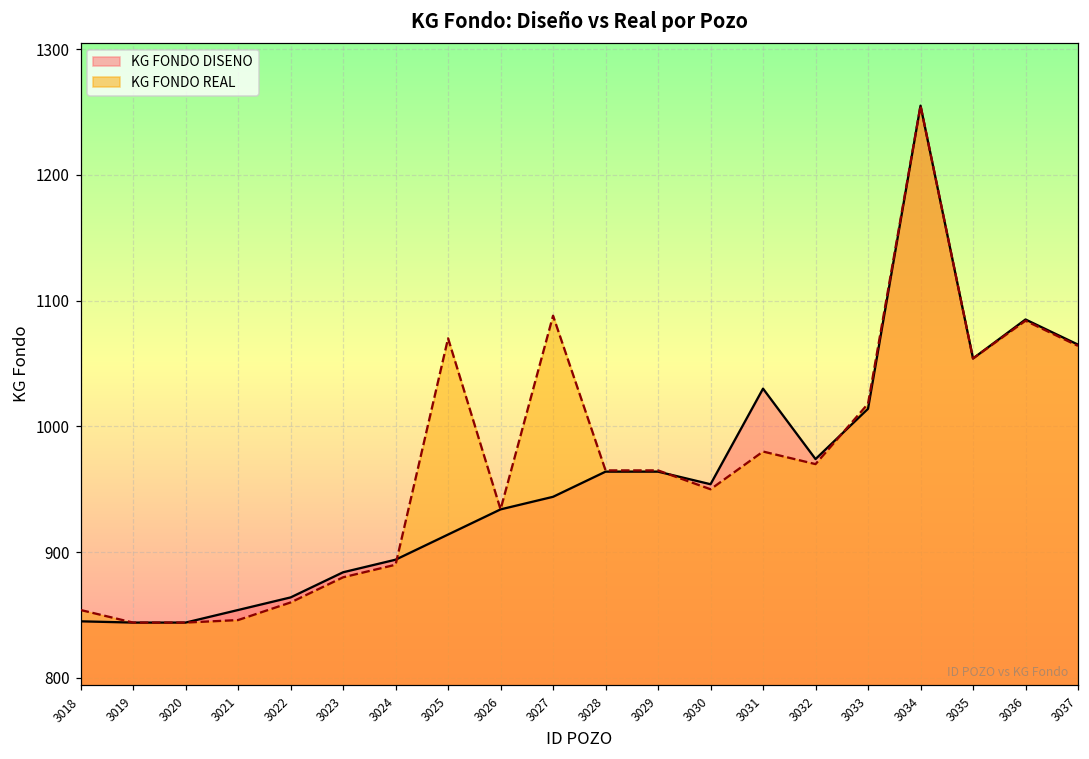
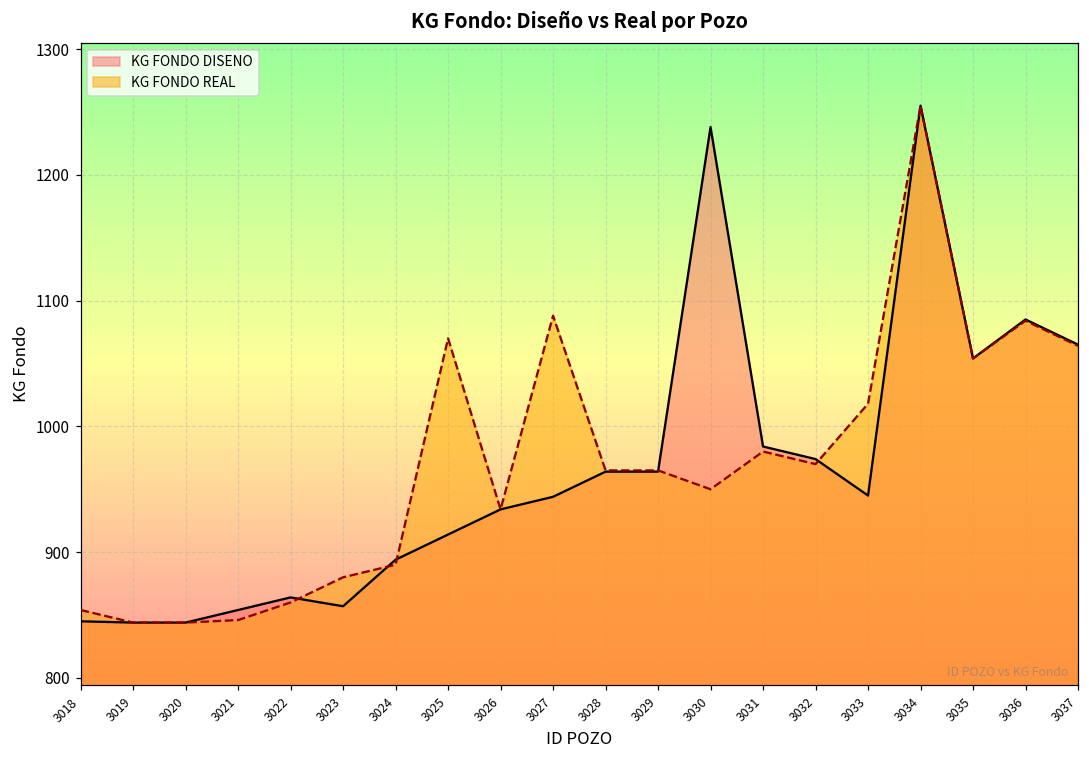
KG FONDO DISENO, 3023: 884 -> 857
KG FONDO DISENO, 3030: 954 -> 1238
KG FONDO DISENO, 3031: 1030 -> 984
KG FONDO DISENO, 3033: 1014 -> 945
